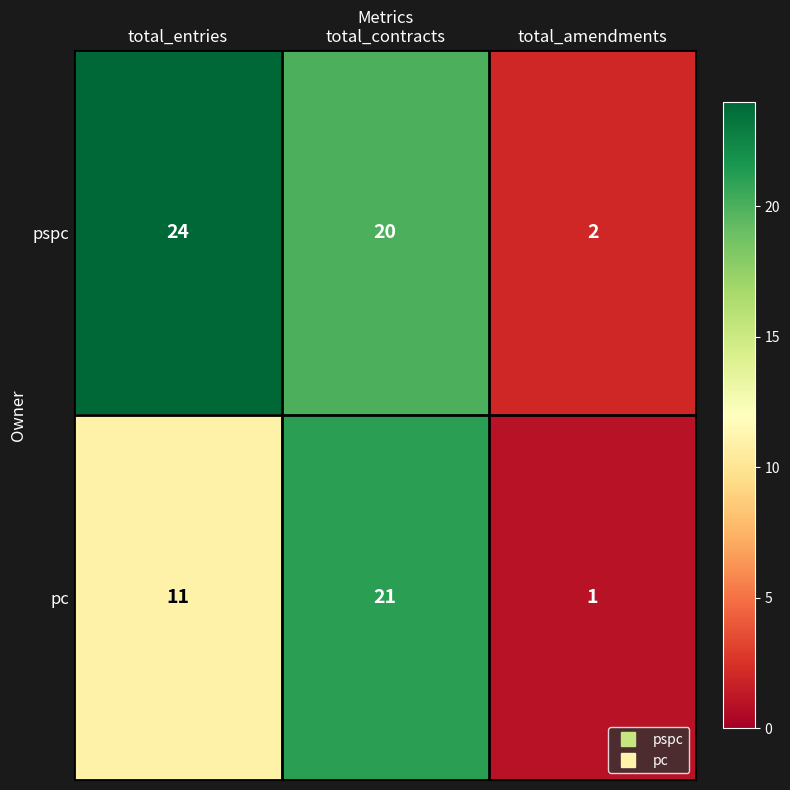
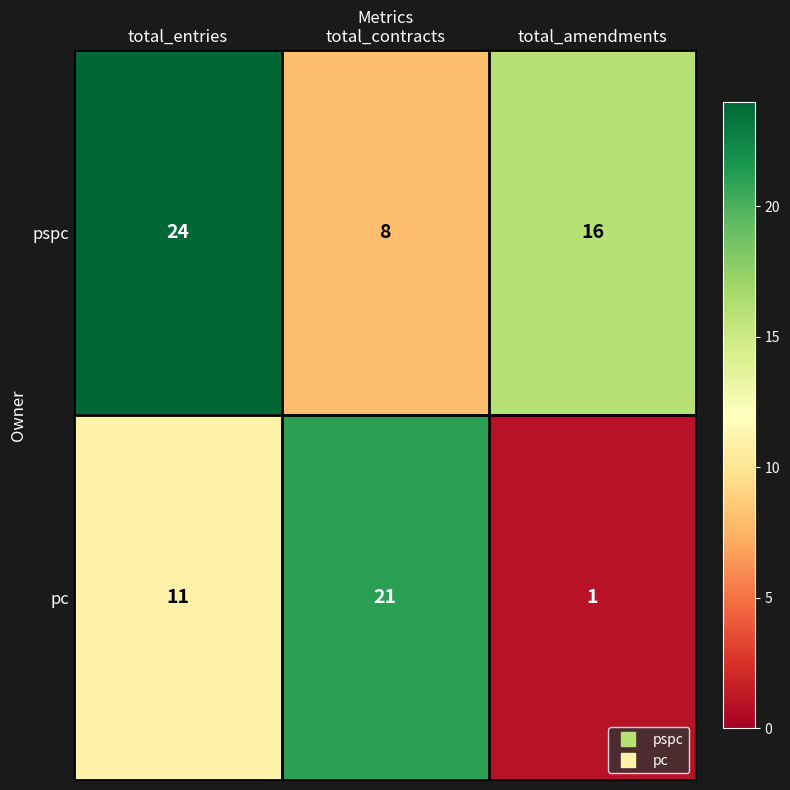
pspc, total_contracts: 20 -> 8
pspc, total_amendments: 2 -> 16
